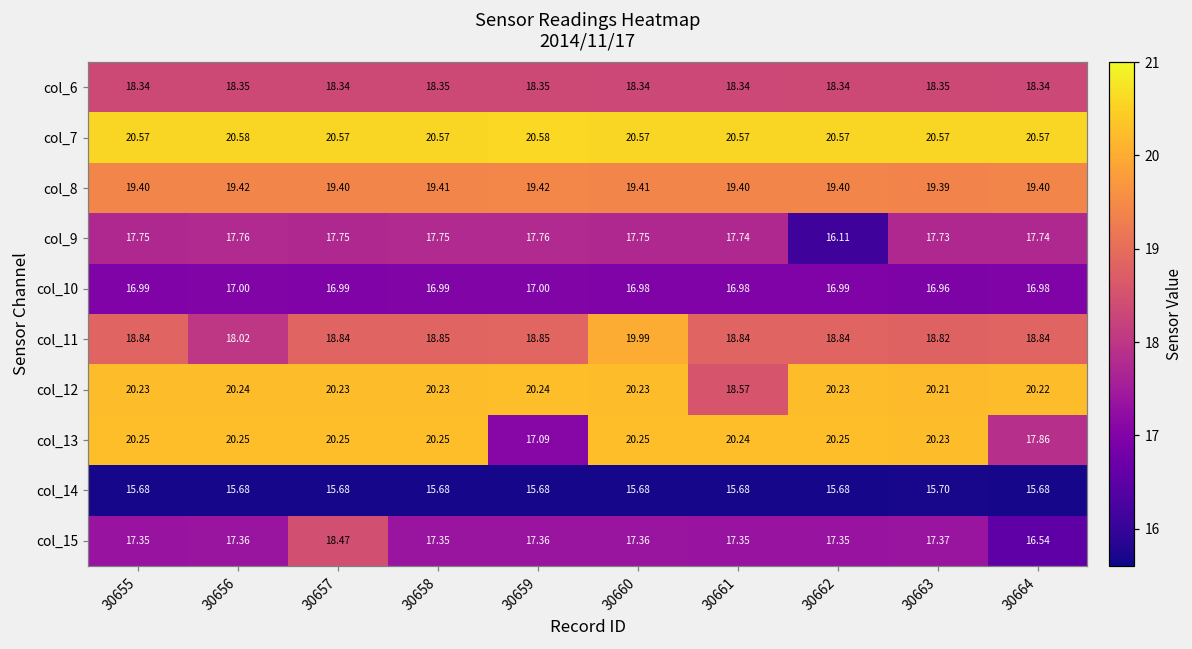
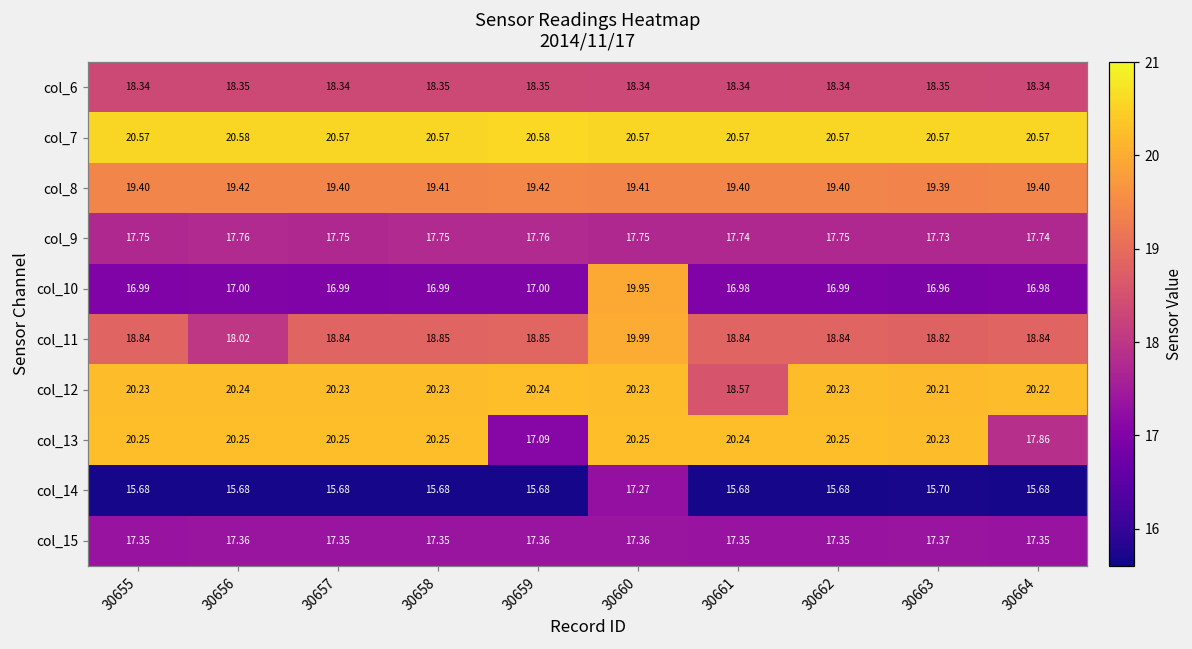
col_9, 30662: 16.11 -> 17.75
col_10, 30660: 16.98 -> 19.95
col_14, 30660: 15.68 -> 17.27
col_15, 30657: 18.47 -> 17.35
col_15, 30664: 16.54 -> 17.35
